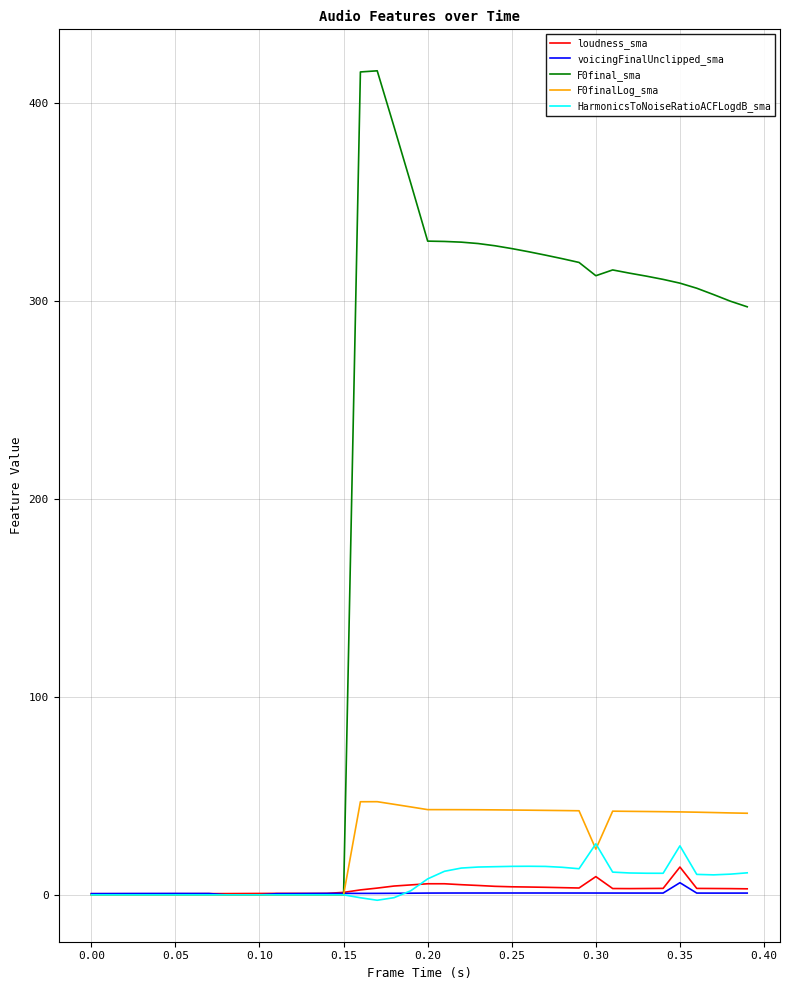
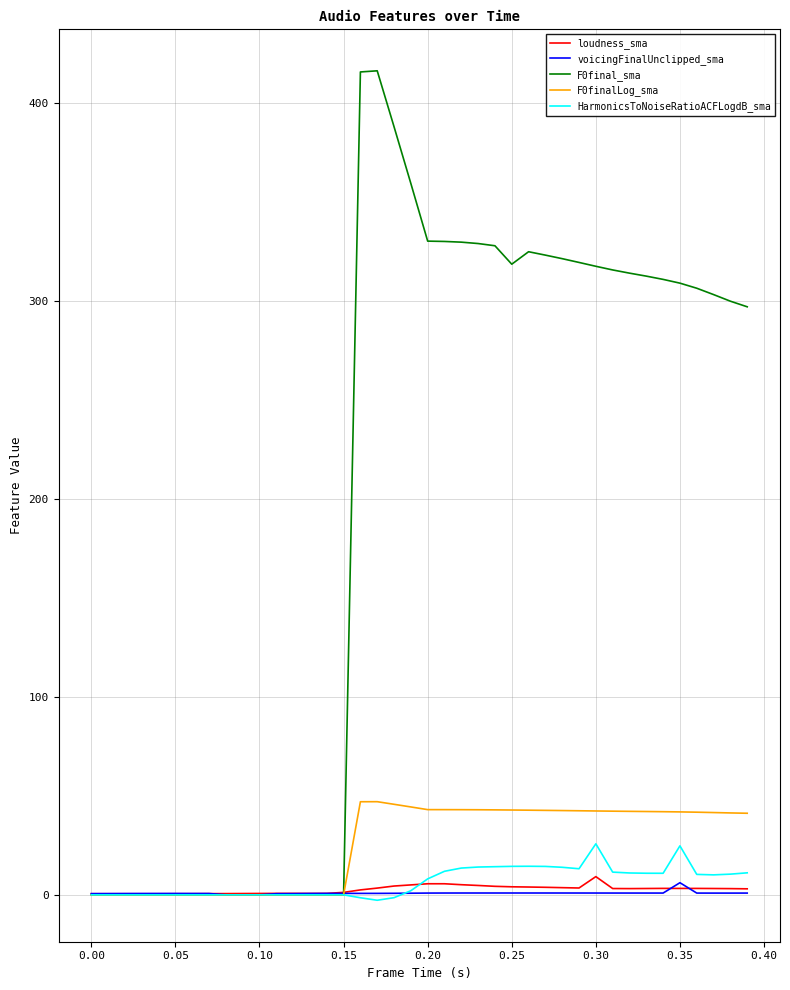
F0final_sma, 0.25: 326 -> 318
F0final_sma, 0.30: 313 -> 317
F0finalLog_sma, 0.30: 23 -> 42
loudness_sma, 0.35: 14 -> 3
